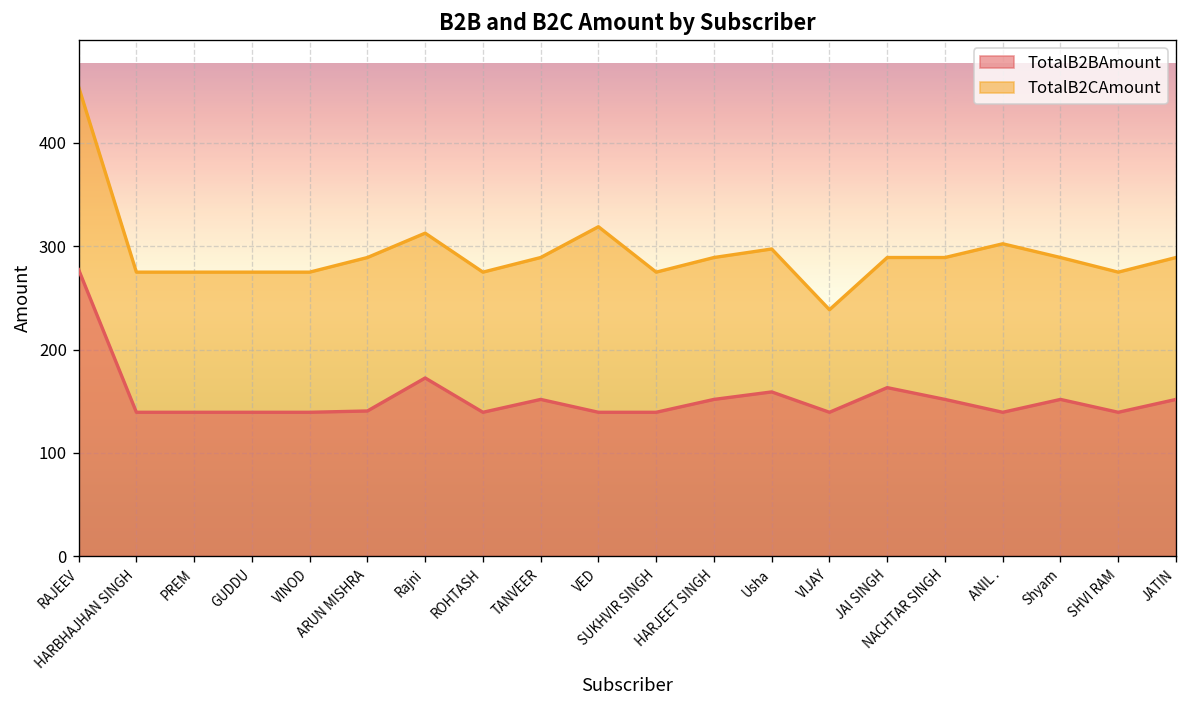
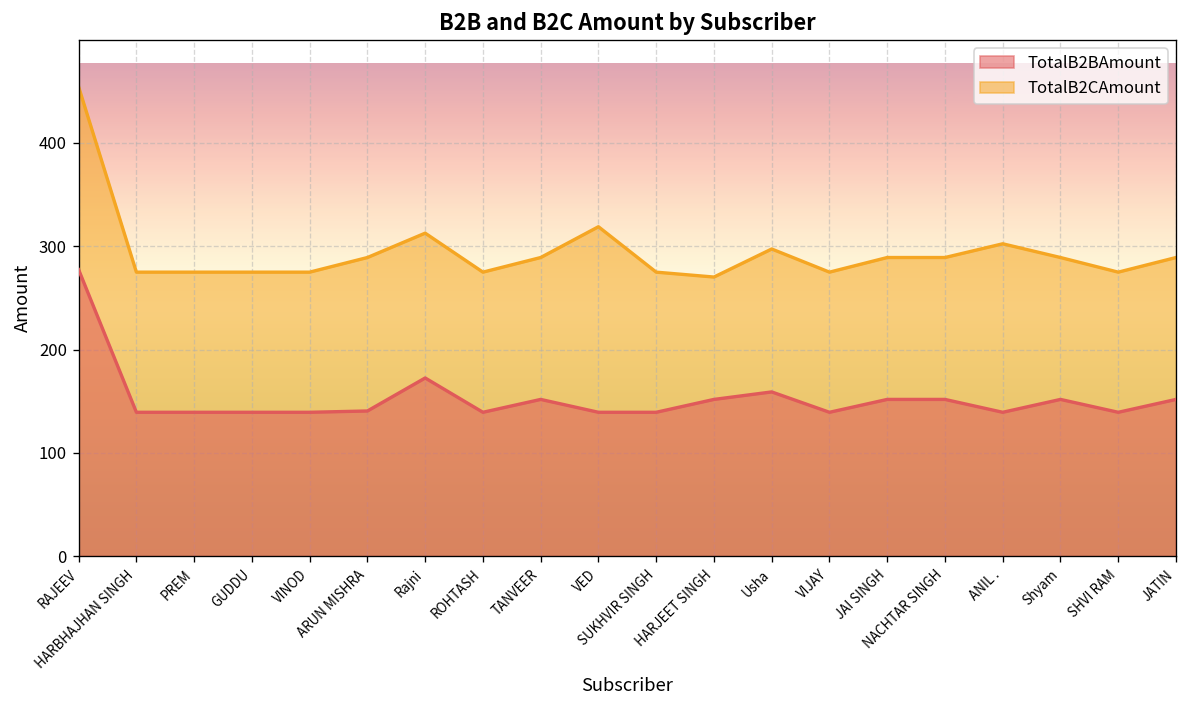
TotalB2CAmount, HARJEET SINGH: 290 -> 270
TotalB2CAmount, VIJAY: 240 -> 270
TotalB2BAmount, JAI SINGH: 160 -> 150
